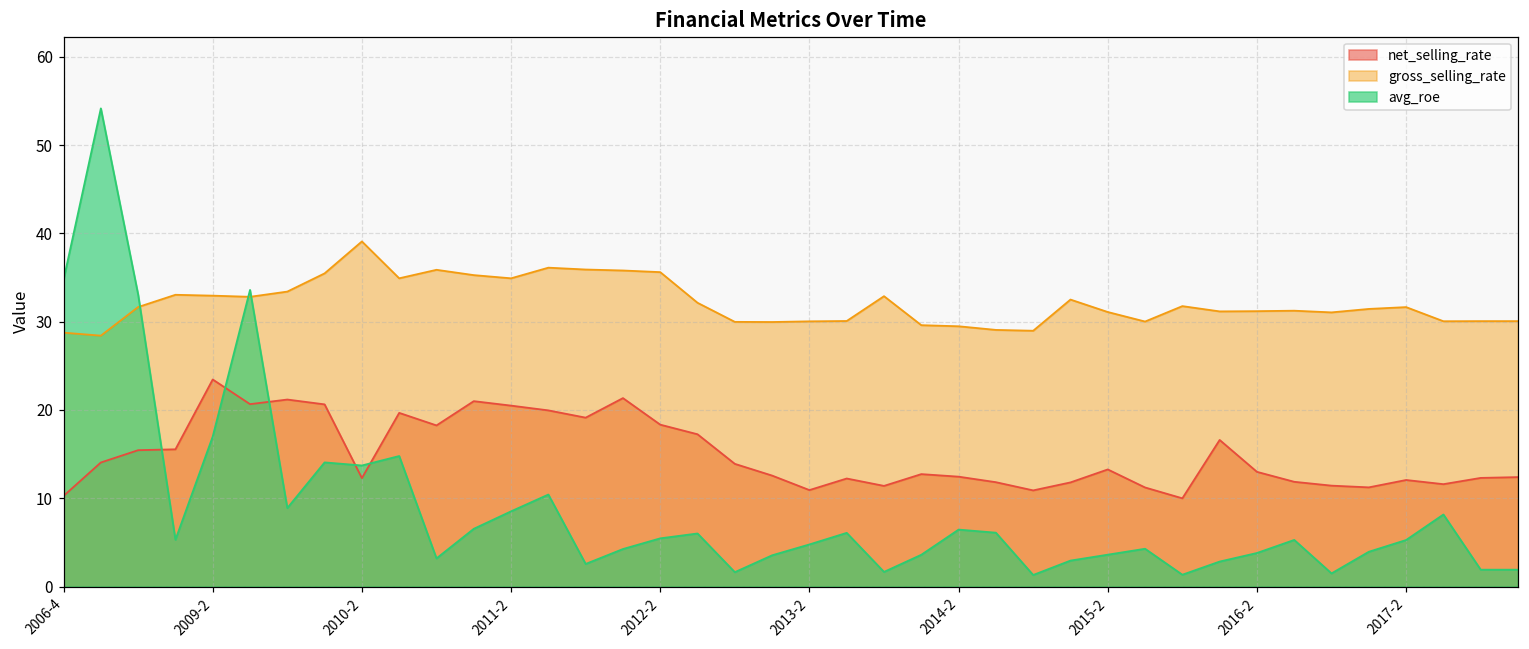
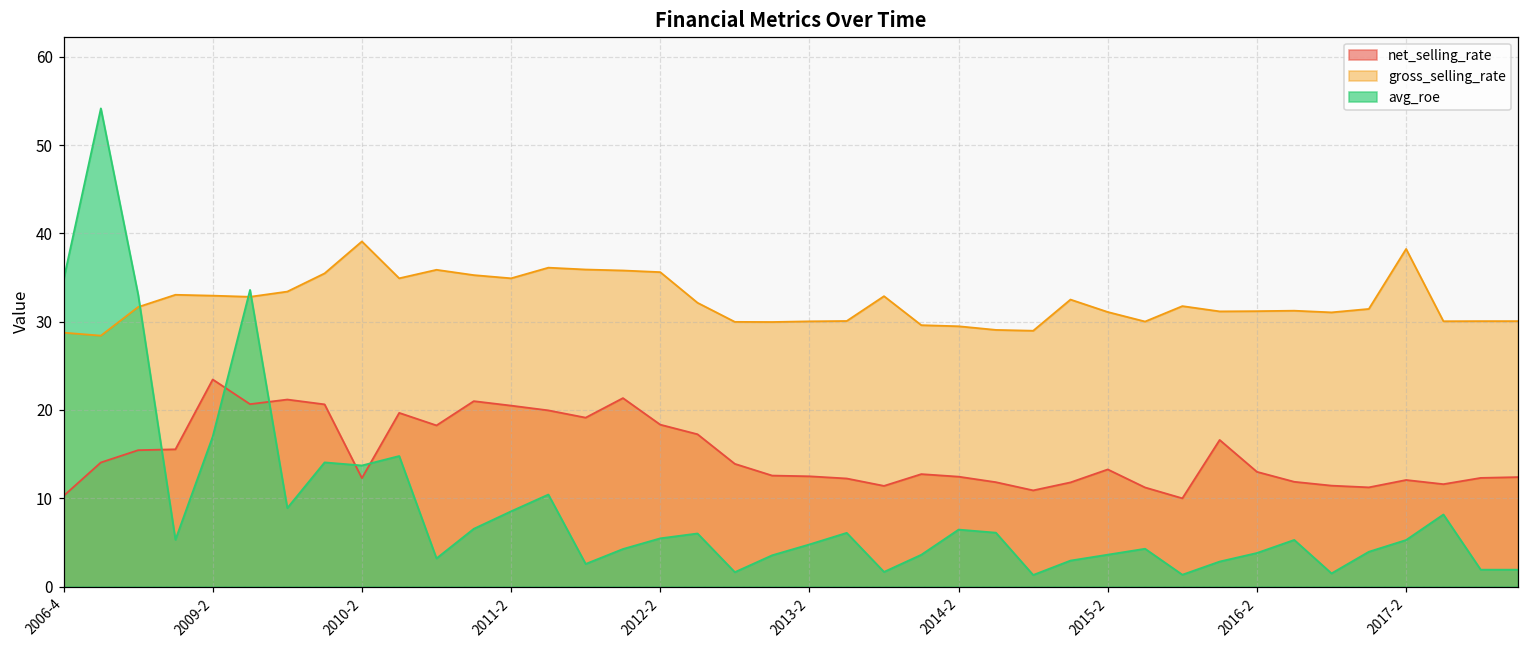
net_selling_rate, 2013-2: 11 -> 12
gross_selling_rate, 2017-2: 32 -> 38
